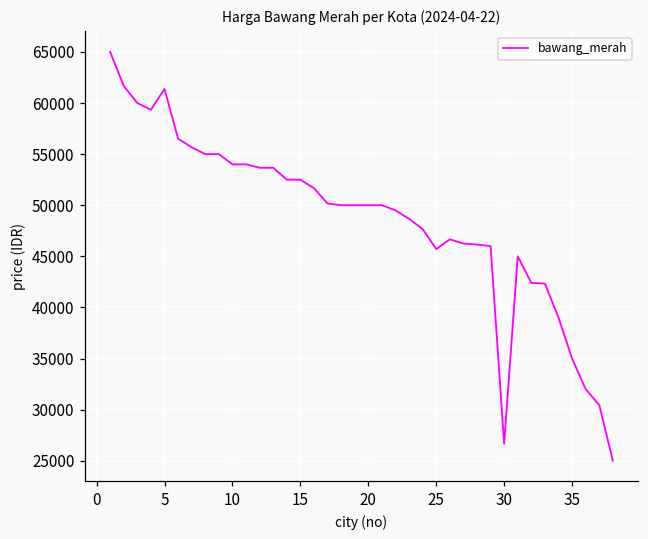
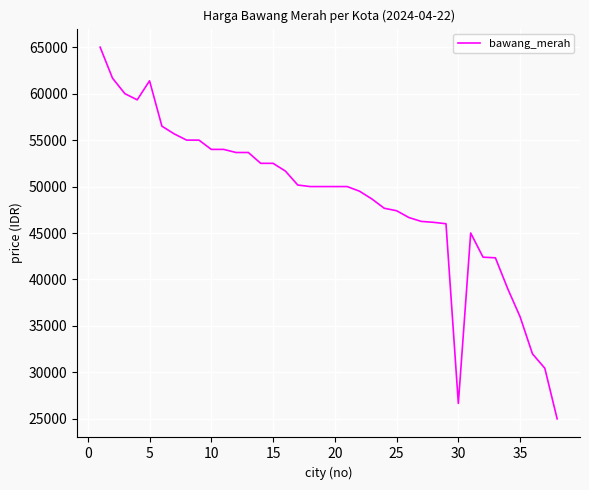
25: 46000 -> 47000
35: 35000 -> 36000
